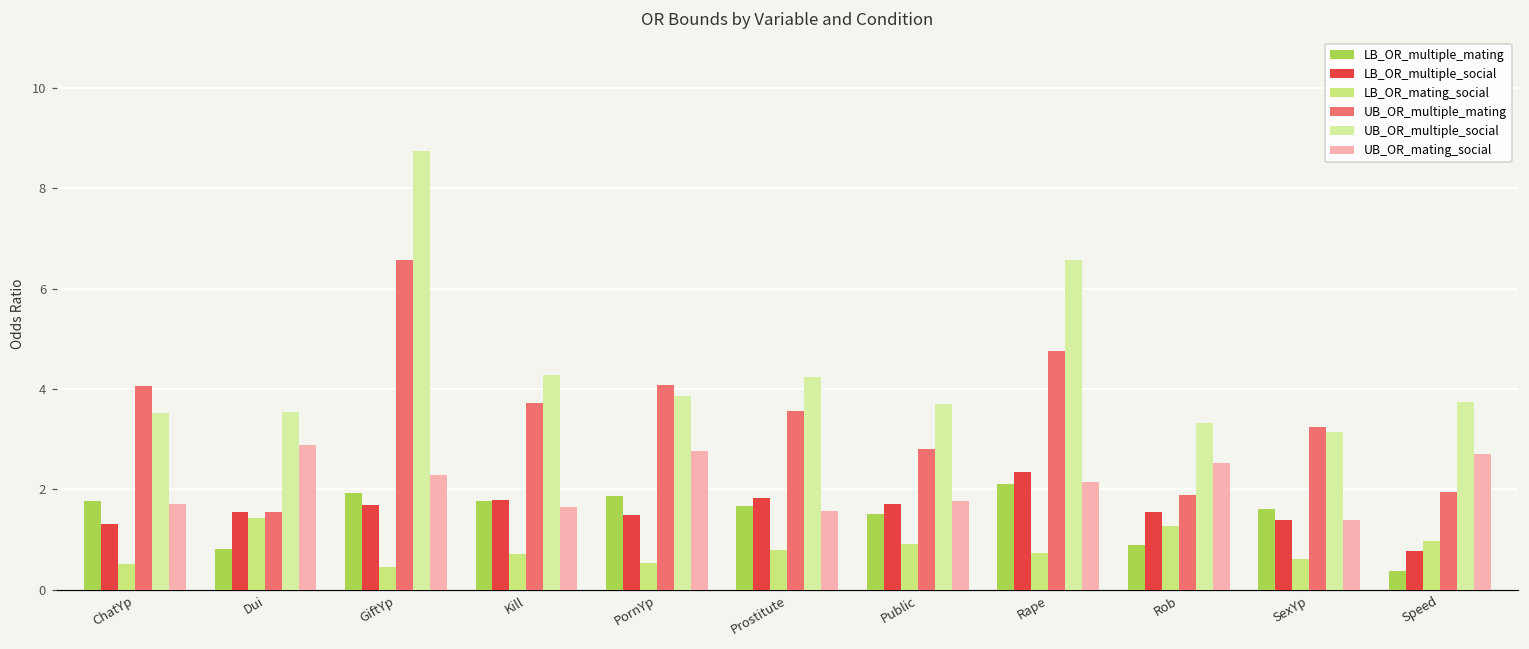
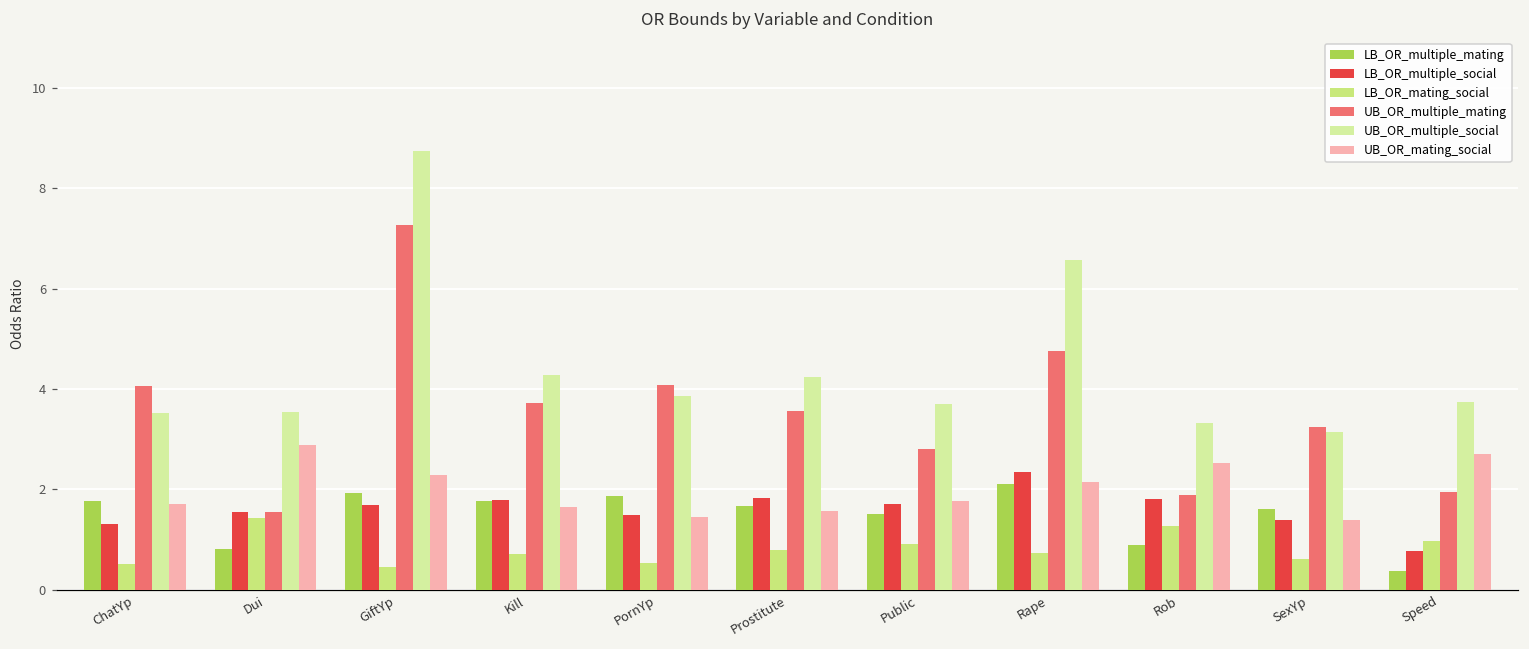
UB_OR_multiple_mating, GiftYp: 6.6 -> 7.3
UB_OR_mating_social, PornYp: 2.8 -> 1.4
LB_OR_multiple_social, Rob: 1.6 -> 1.8
